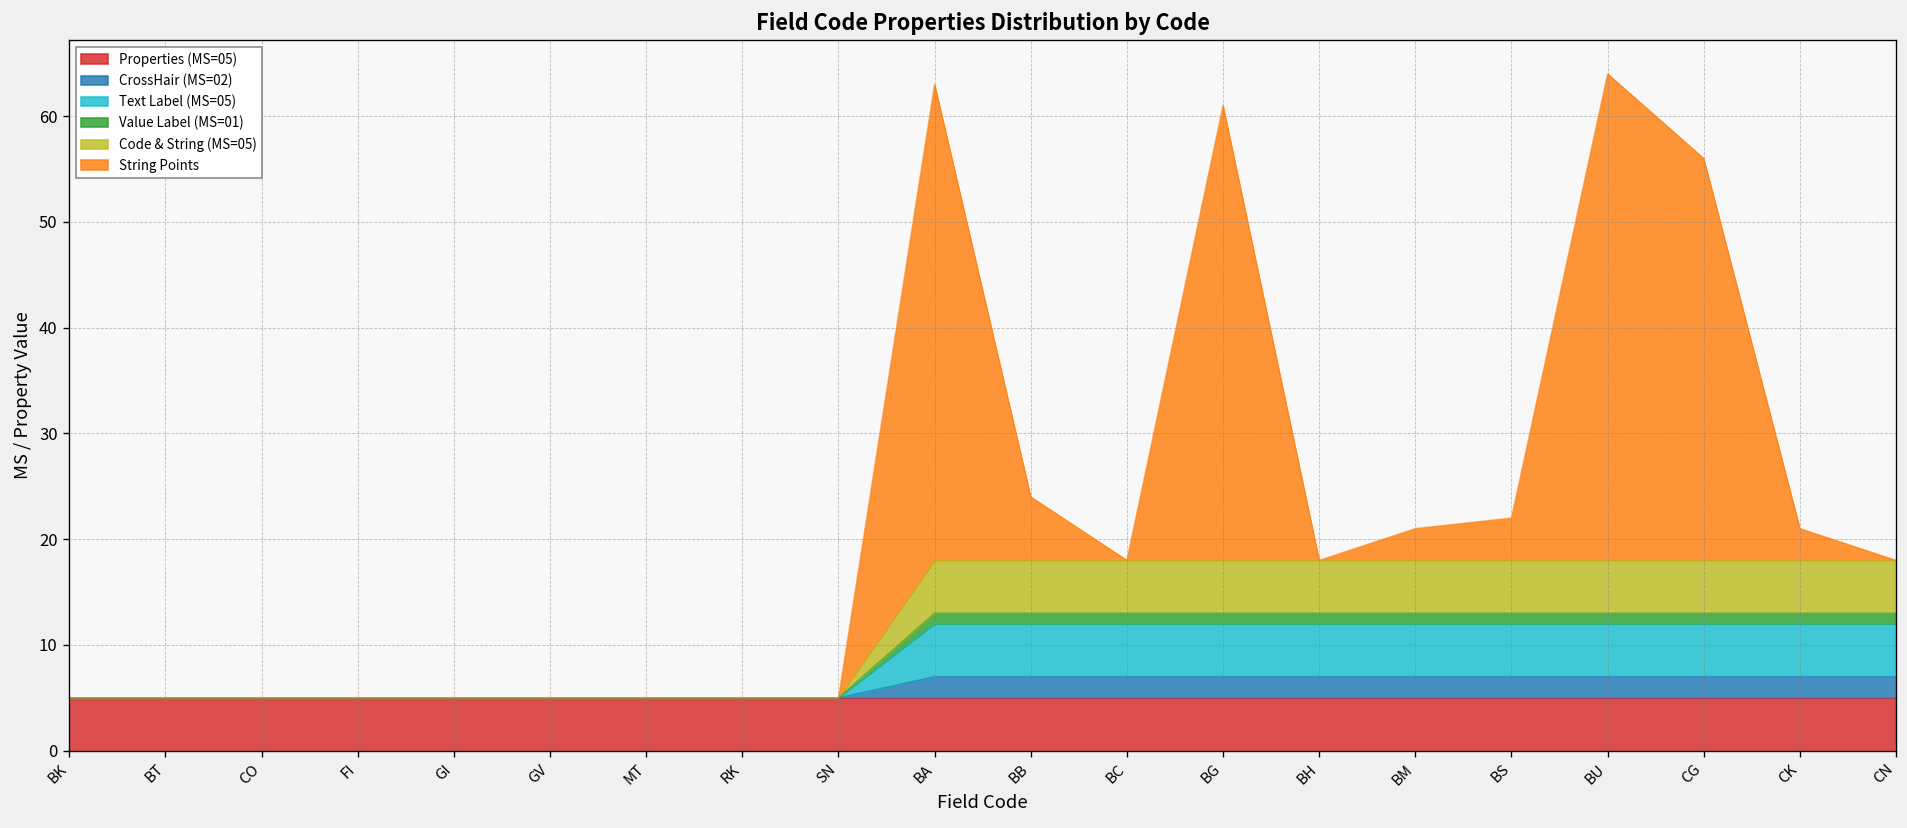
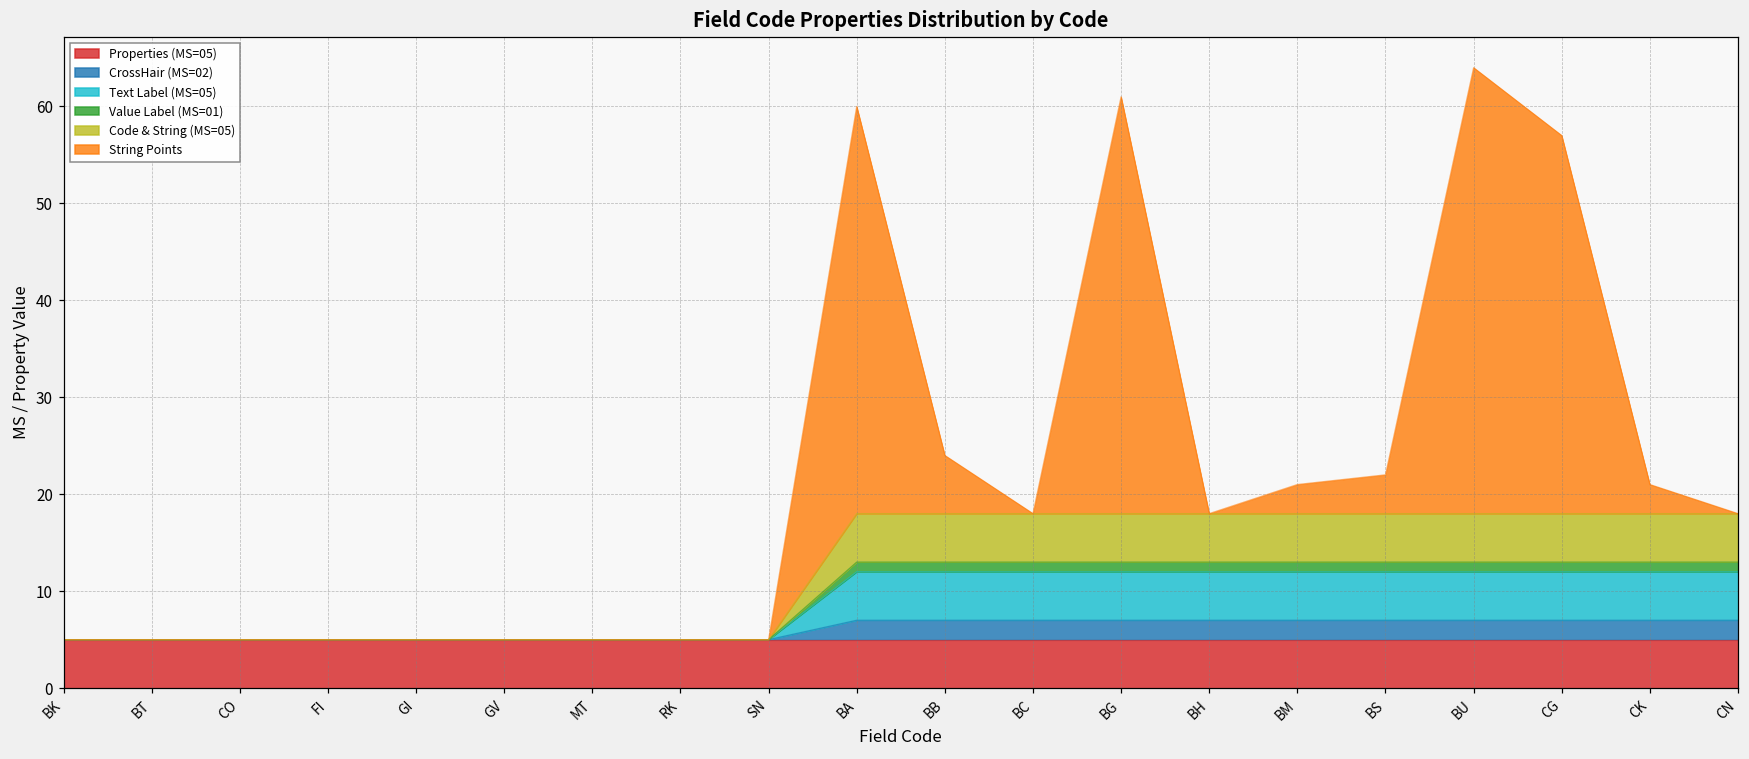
String Points, BA: 45 -> 42
String Points, CG: 38 -> 39
